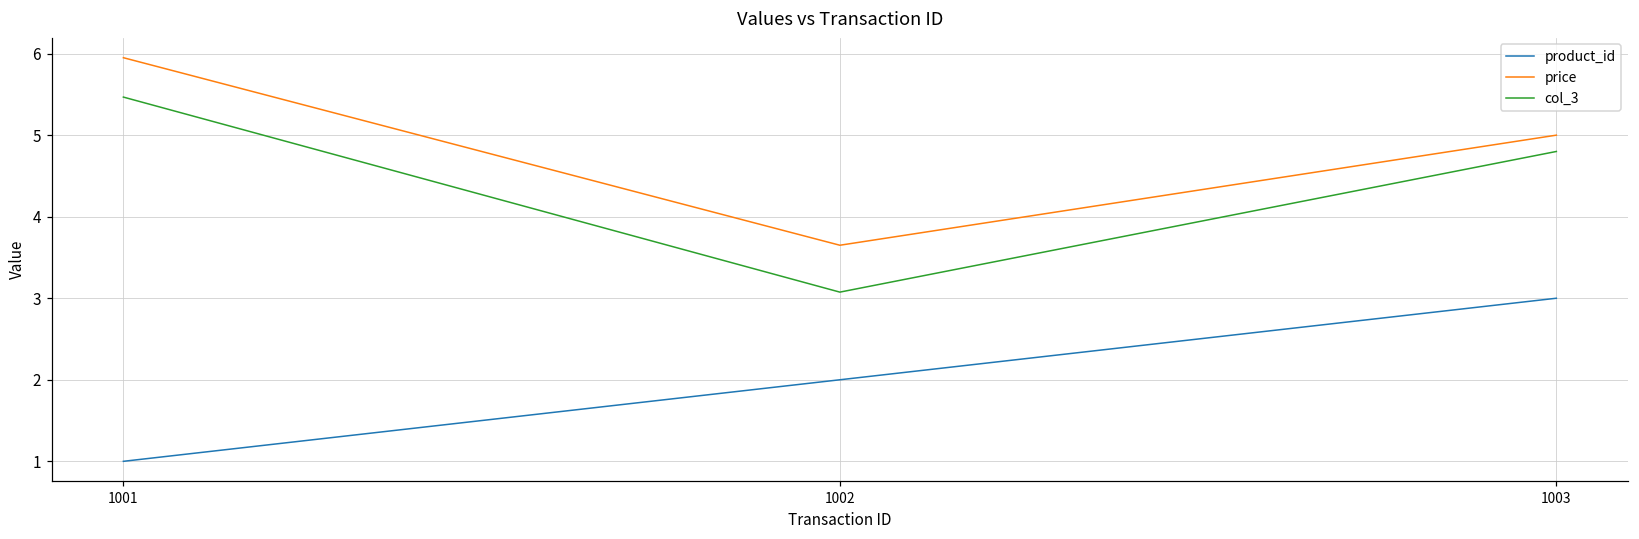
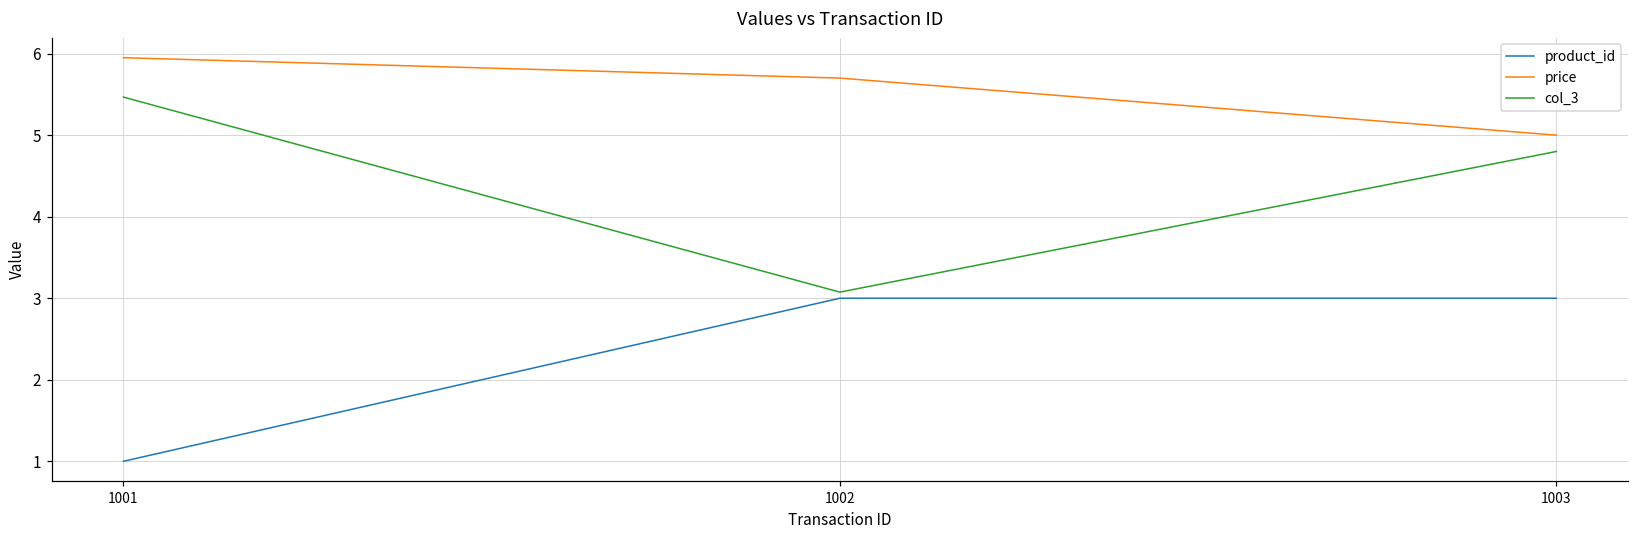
product_id, 1002: 2 -> 3
price, 1002: 3.7 -> 5.7
